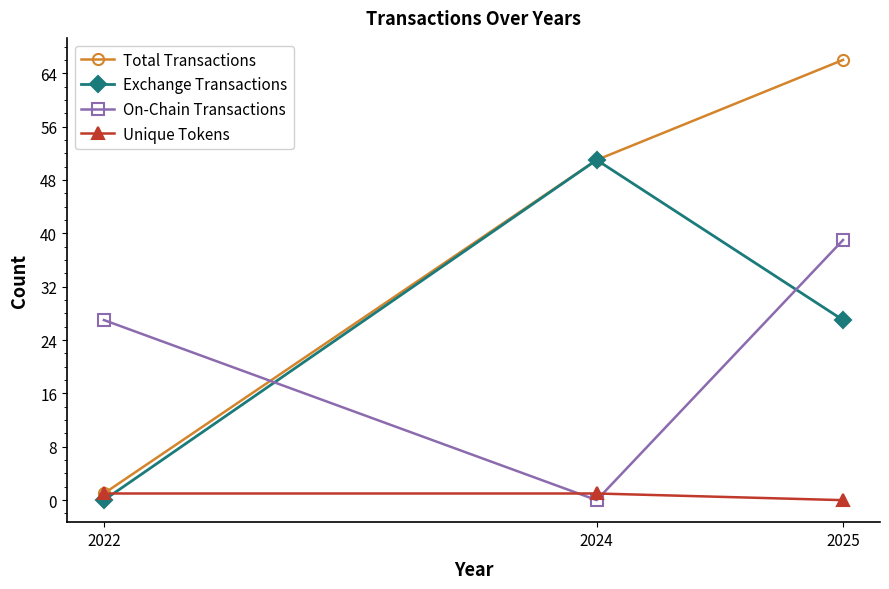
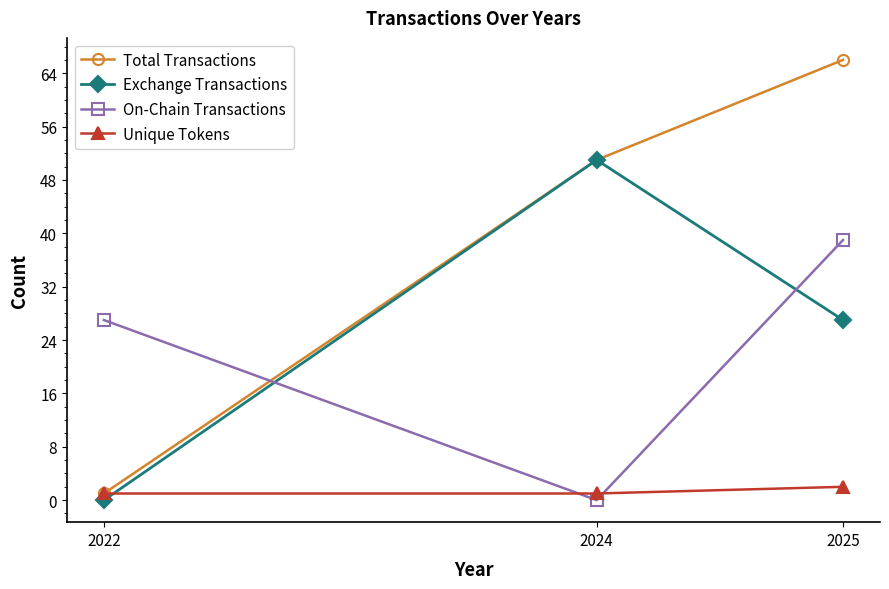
Unique Tokens, 2025: 0 -> 2
